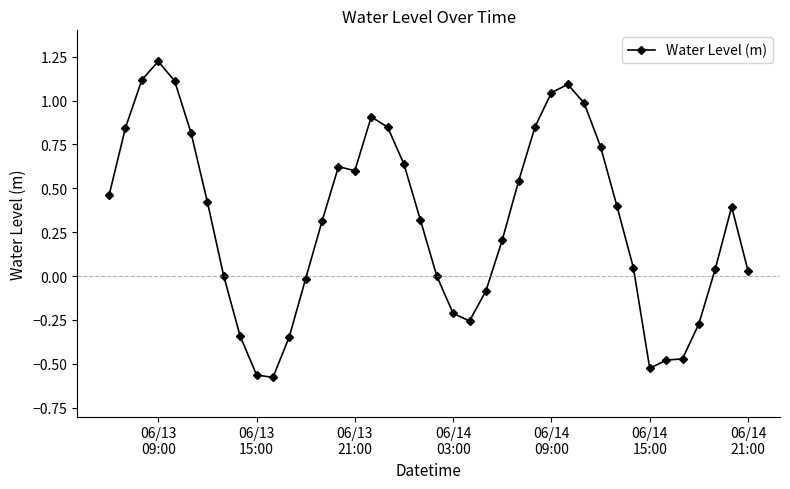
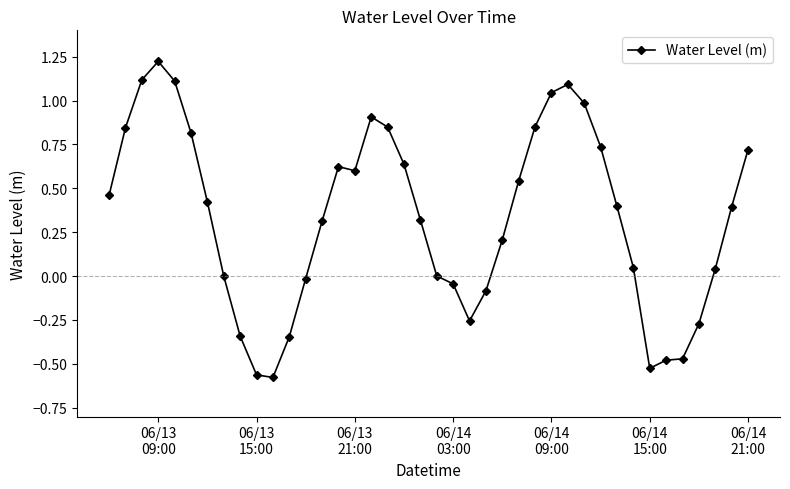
06/14 03:00: -0.21 -> -0.04
06/14 21:00: 0.03 -> 0.72
